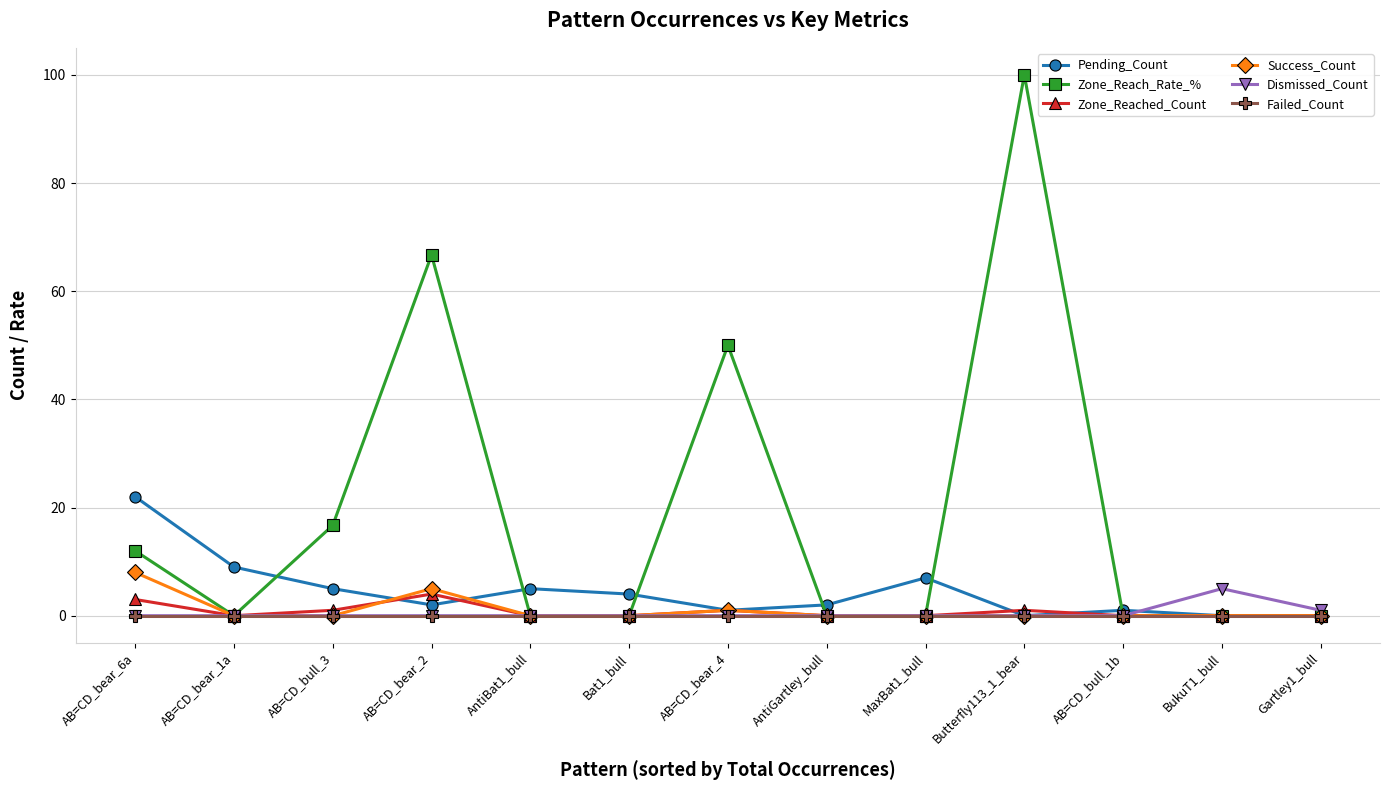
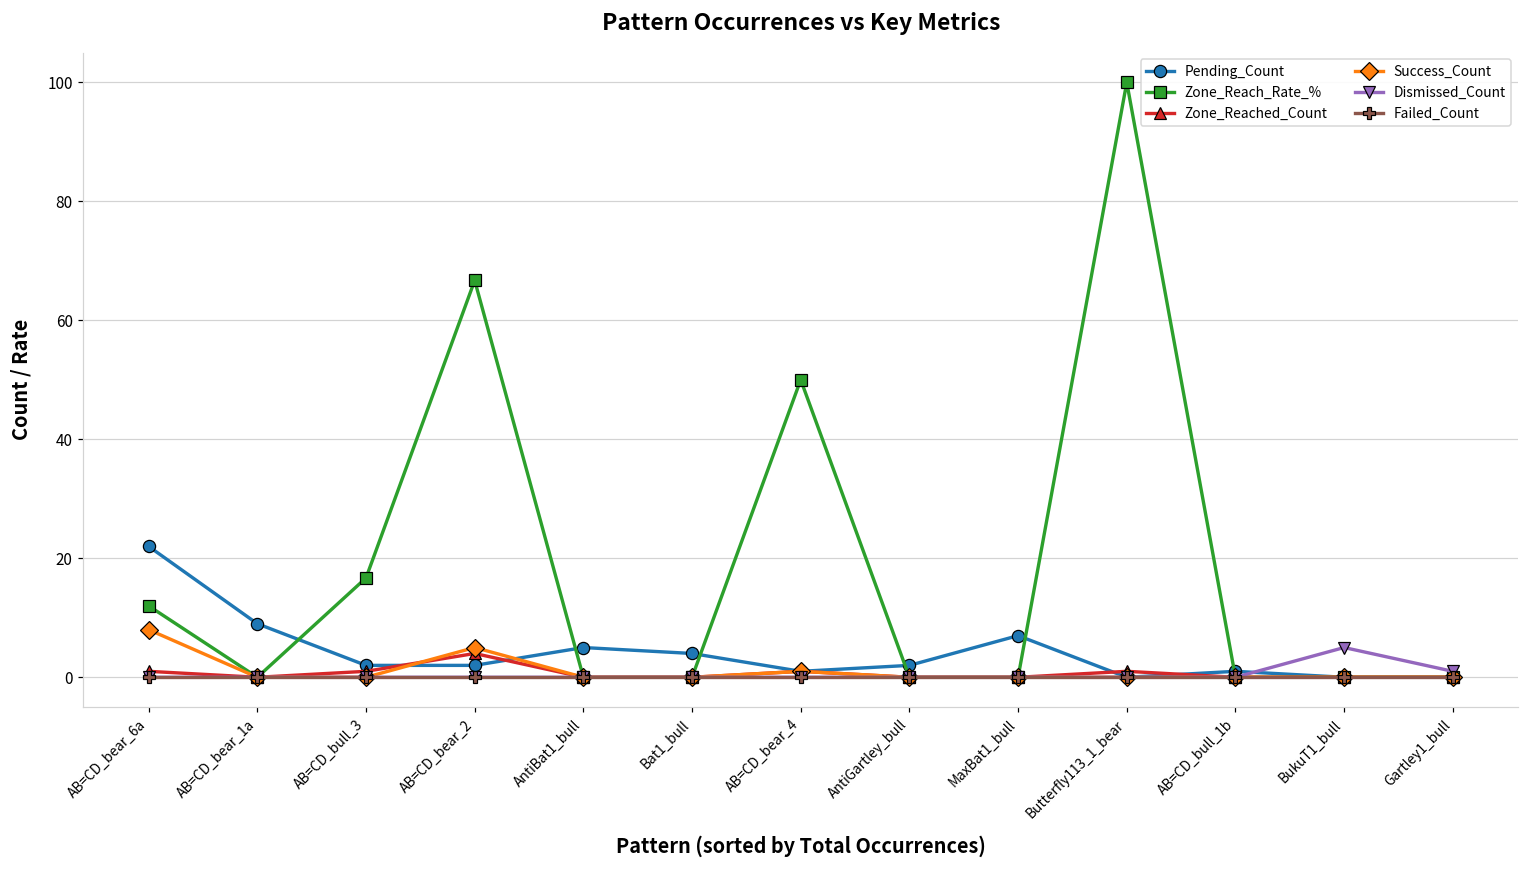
Zone_Reached_Count, AB=CD_bear_6a: 3 -> 1
Pending_Count, AB=CD_bull_3: 5 -> 2
